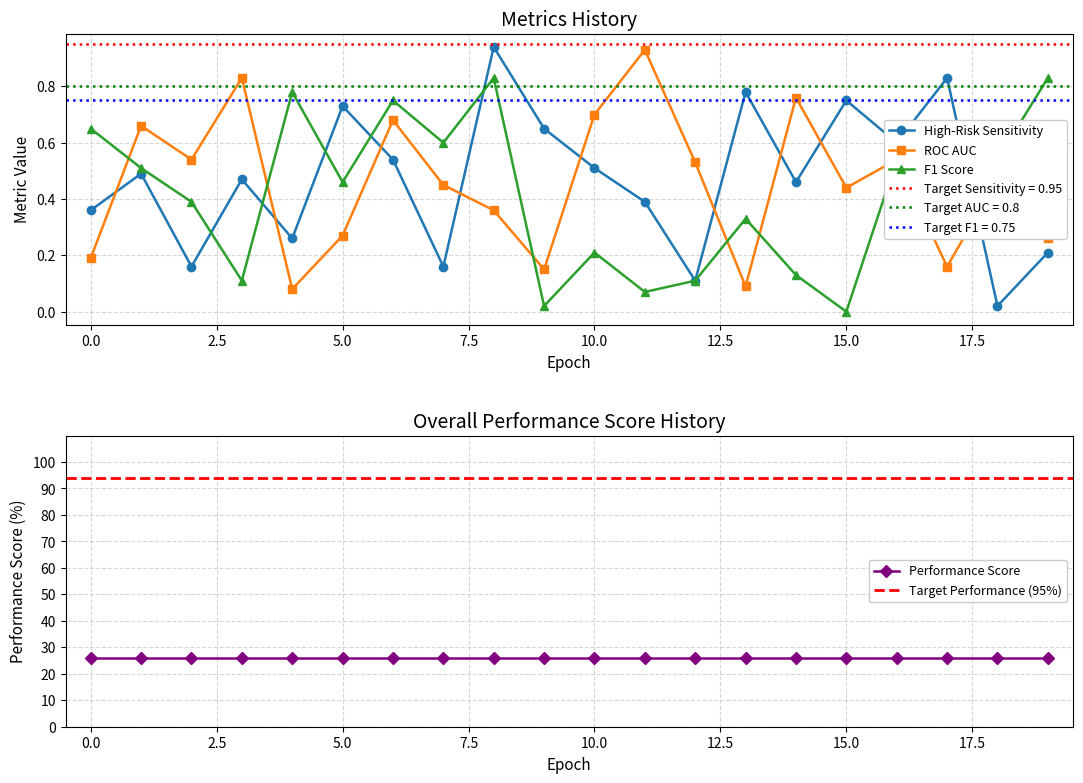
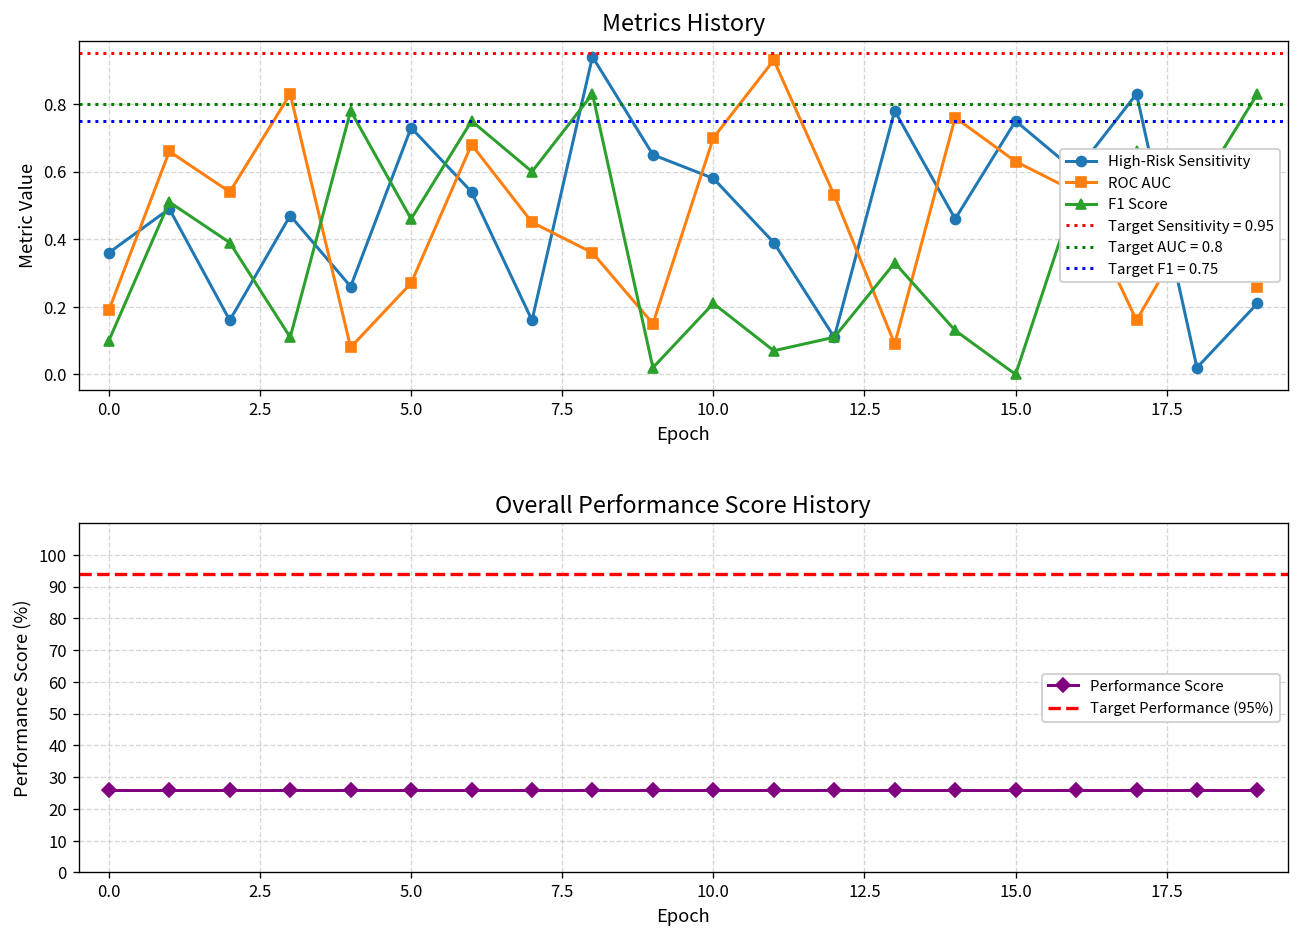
Metrics History, F1 Score, 0.0: 0.65 -> 0.10
Metrics History, High-Risk Sensitivity, 10.0: 0.51 -> 0.58
Metrics History, ROC AUC, 15.0: 0.44 -> 0.63
